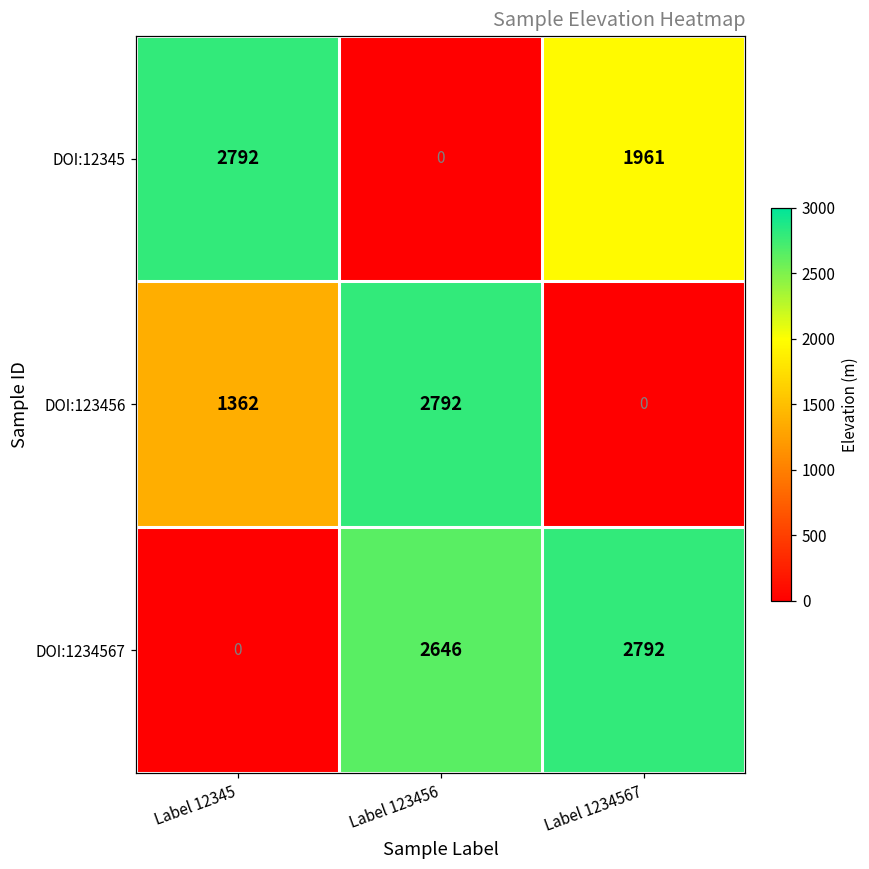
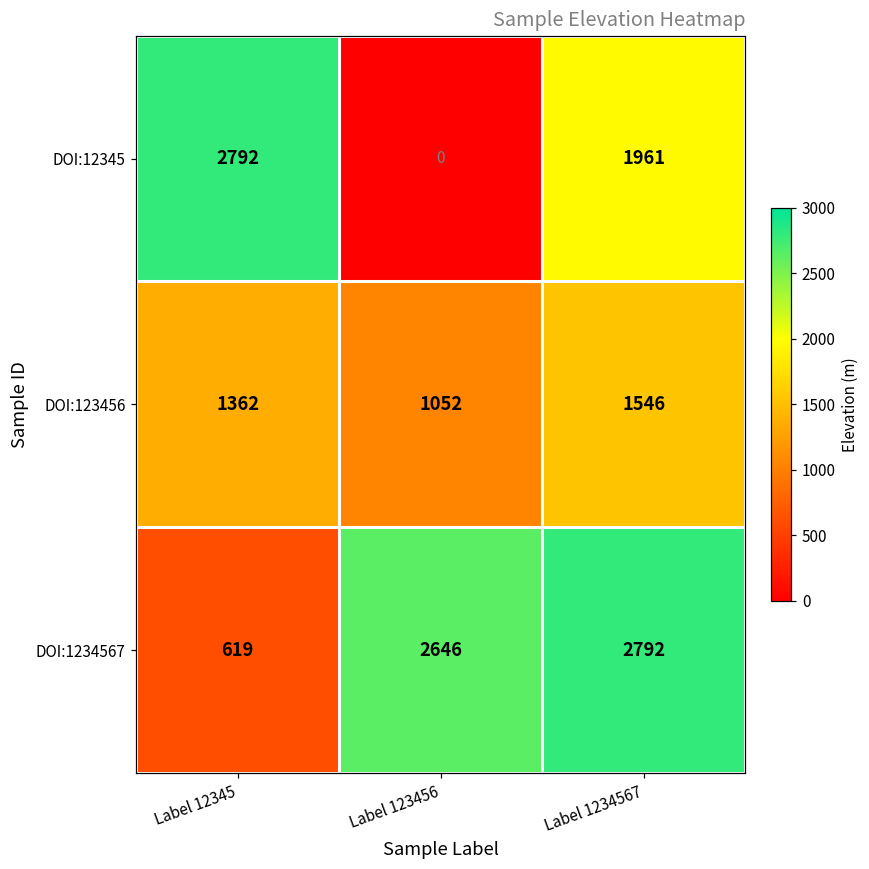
DOI:123456, Label 123456: 2792 -> 1052
DOI:123456, Label 1234567: 0 -> 1546
DOI:1234567, Label 12345: 0 -> 619
